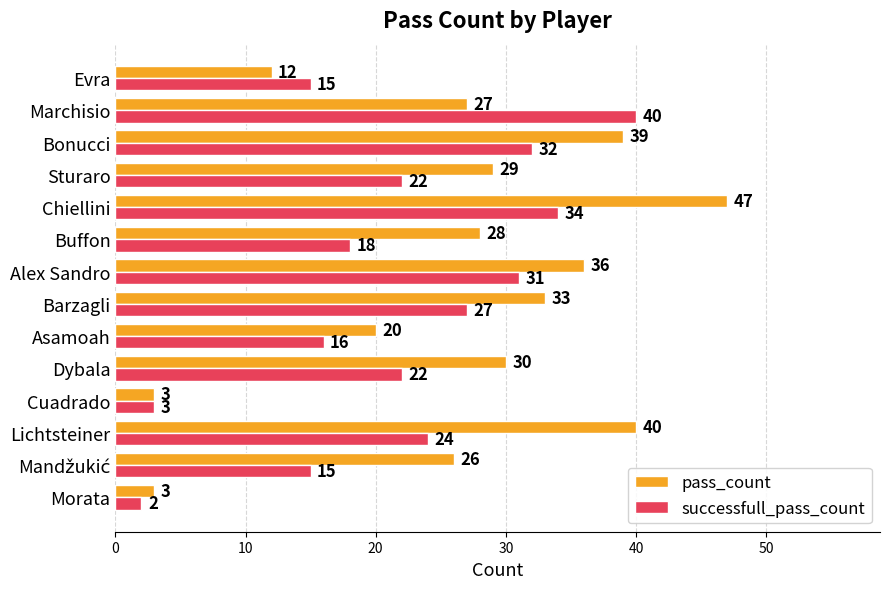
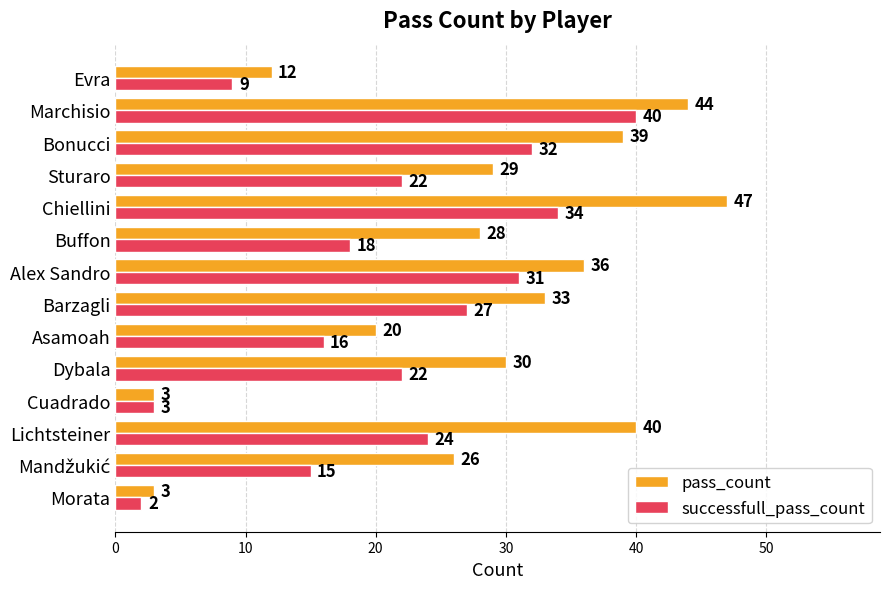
successfull_pass_count, Evra: 15 -> 9
pass_count, Marchisio: 27 -> 44
